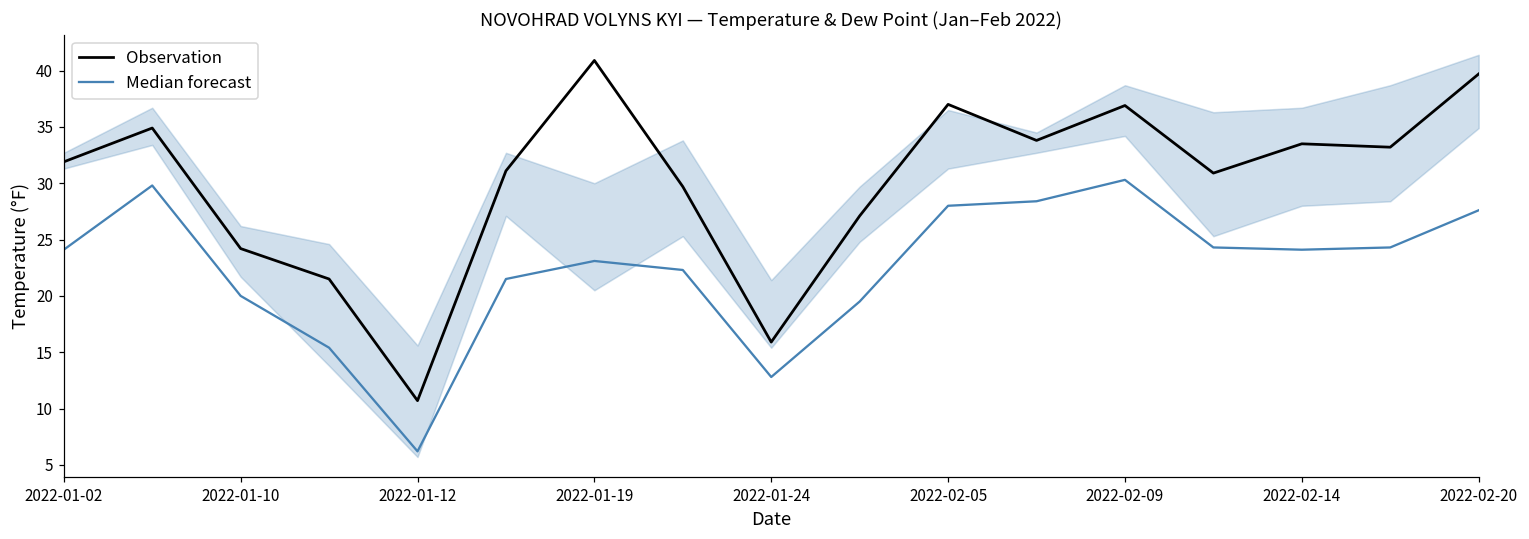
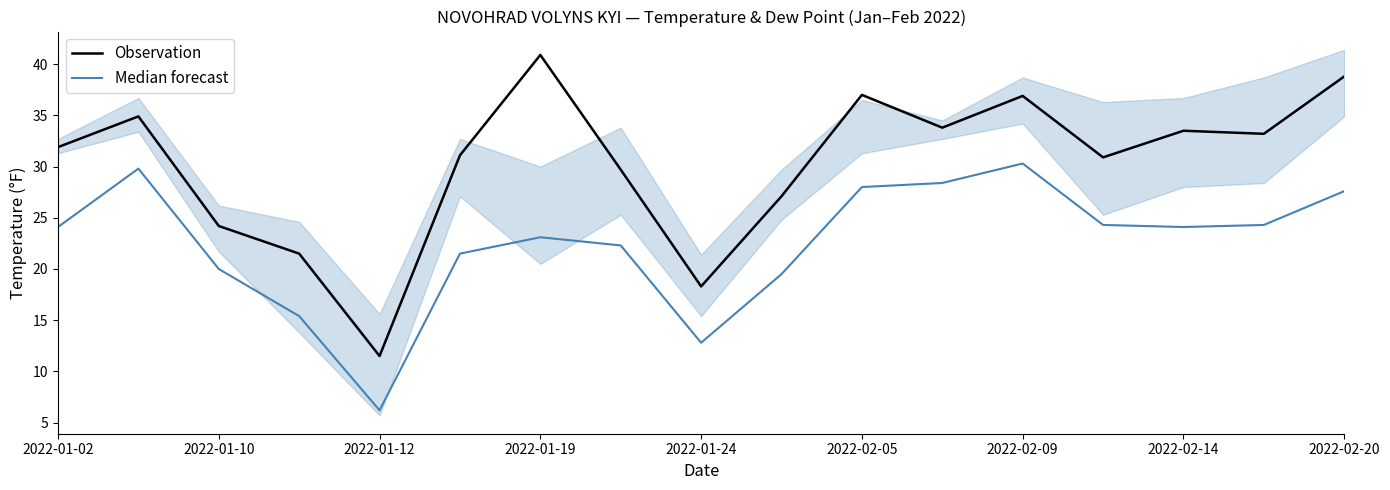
Observation, 2022-01-12: 10.7 -> 11.5
Observation, 2022-01-24: 15.9 -> 18.3
Observation, 2022-02-20: 39.7 -> 38.8
